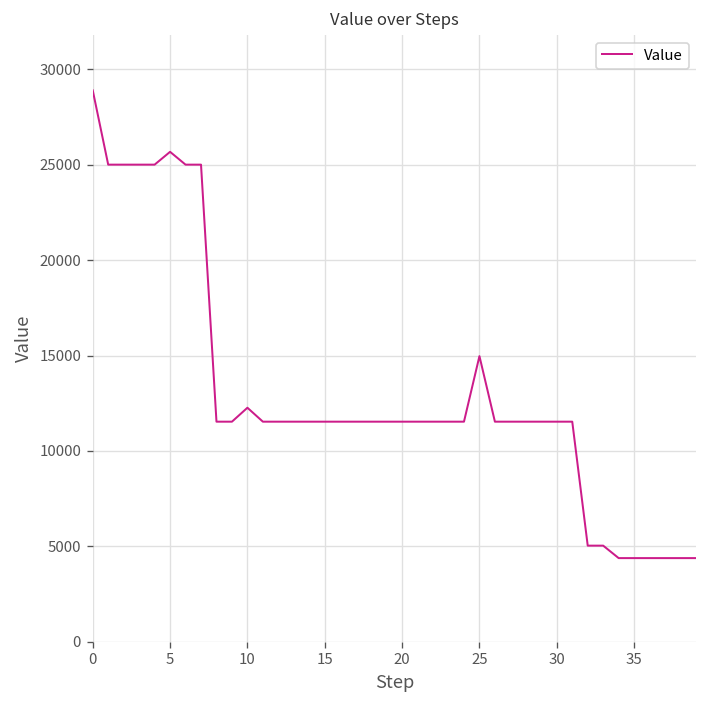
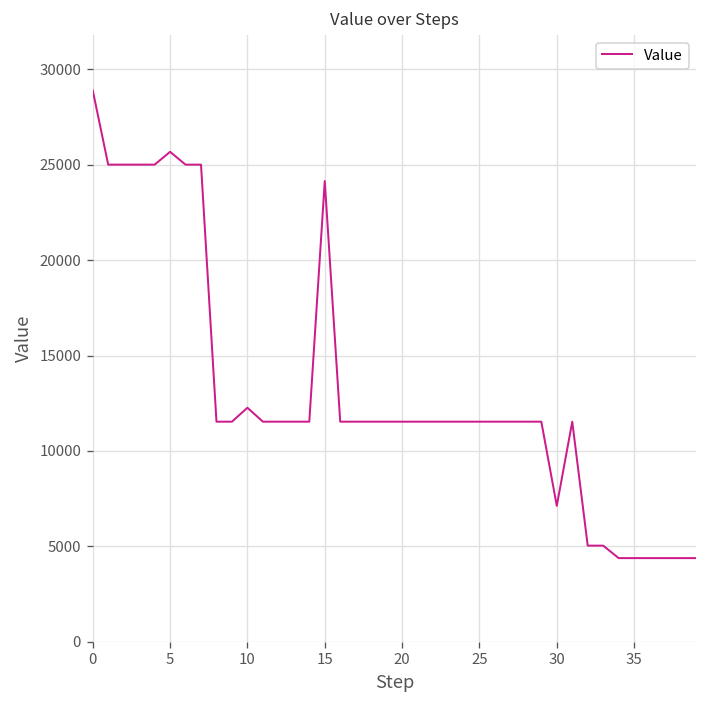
15: 11500 -> 24200
25: 15000 -> 11500
30: 11500 -> 7100
